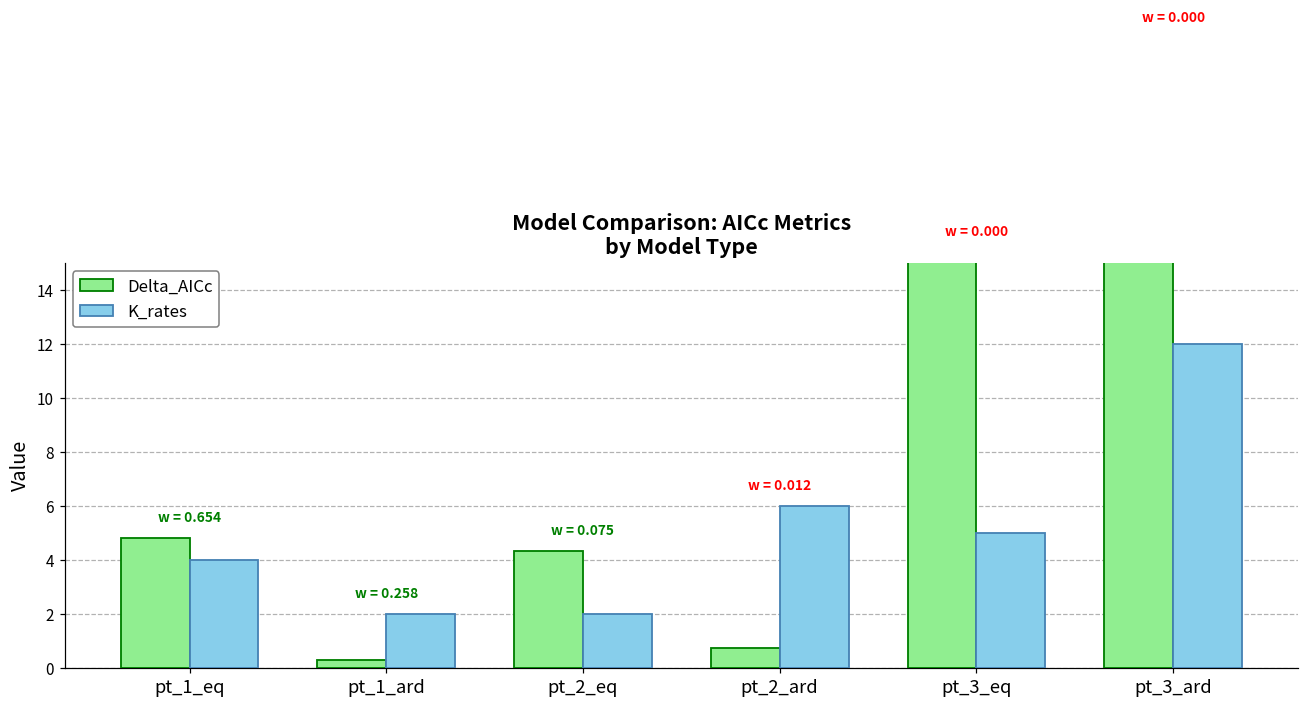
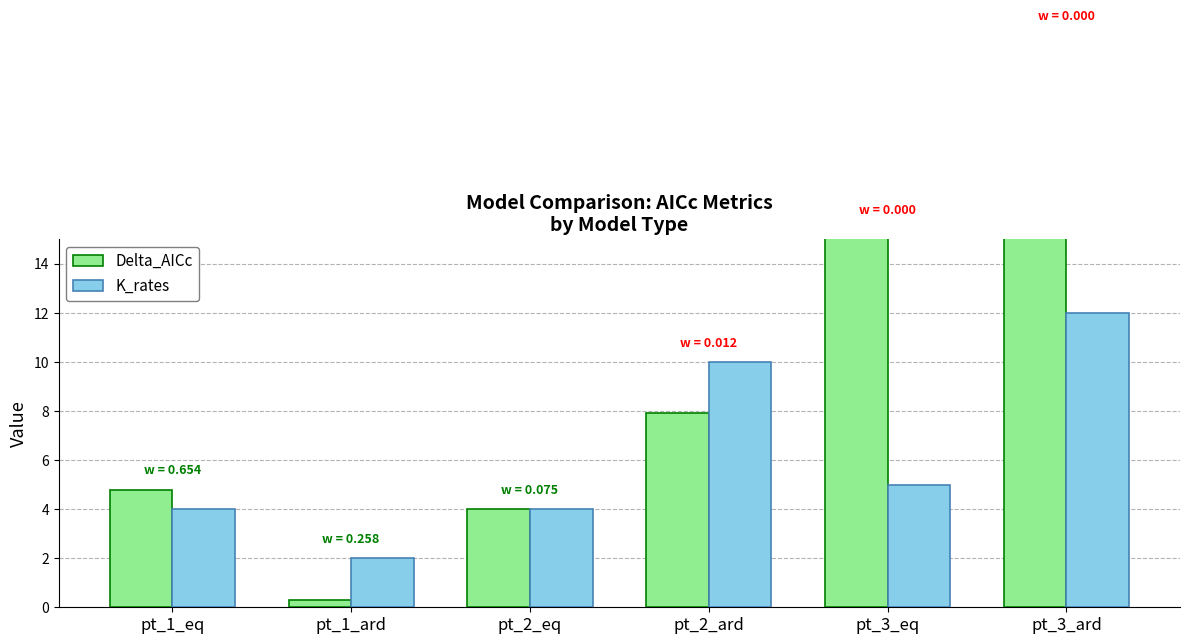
Delta_AICc, pt_2_eq: 4.3 -> 4.0
K_rates, pt_2_eq: 2 -> 4
Delta_AICc, pt_2_ard: 0.7 -> 7.9
K_rates, pt_2_ard: 6 -> 10
